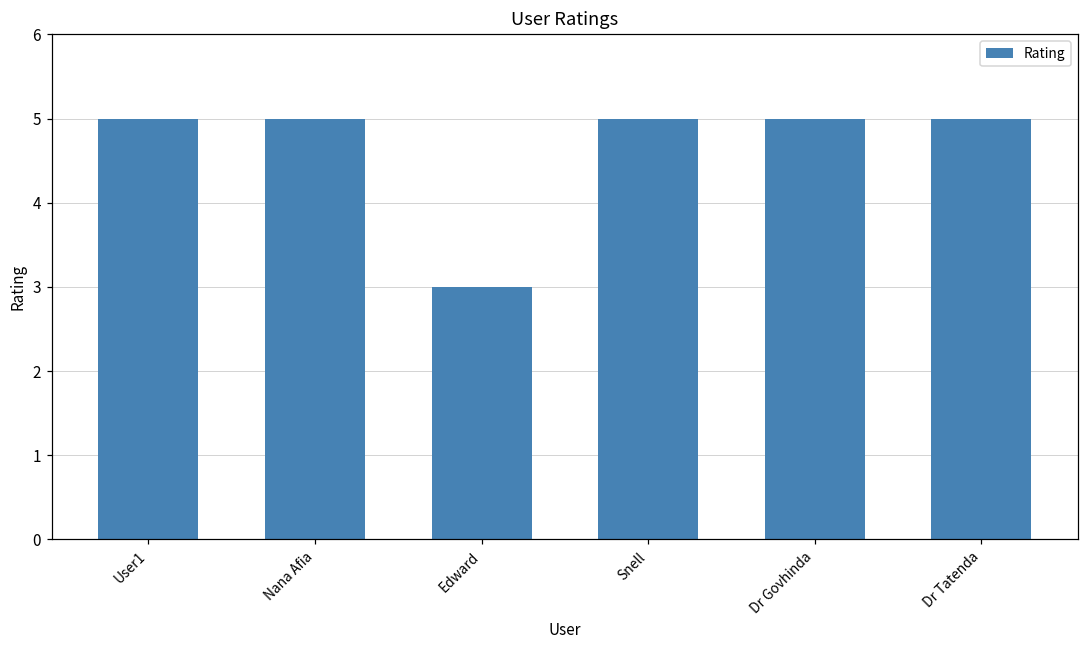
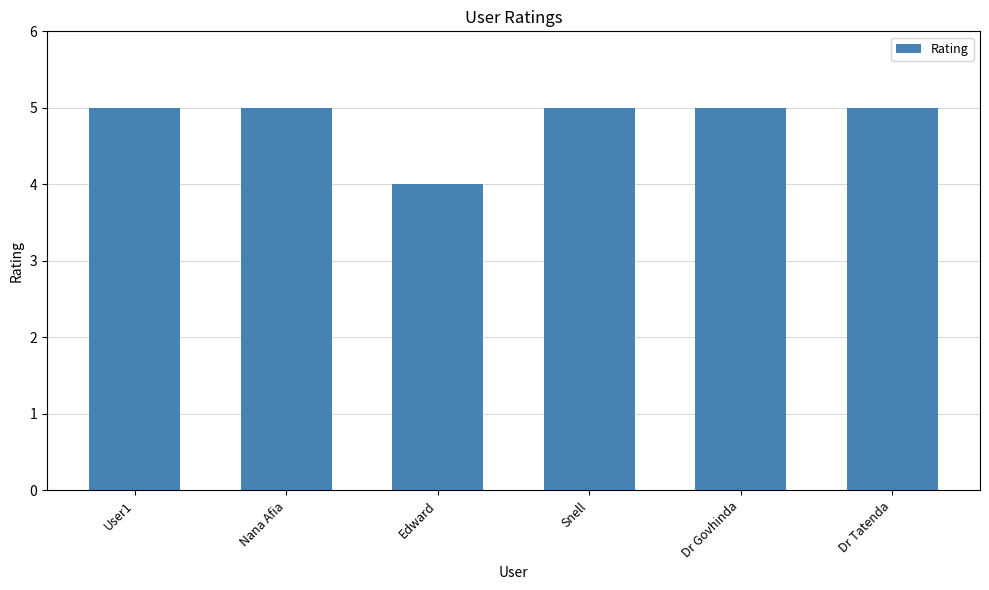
Edward: 3 -> 4
